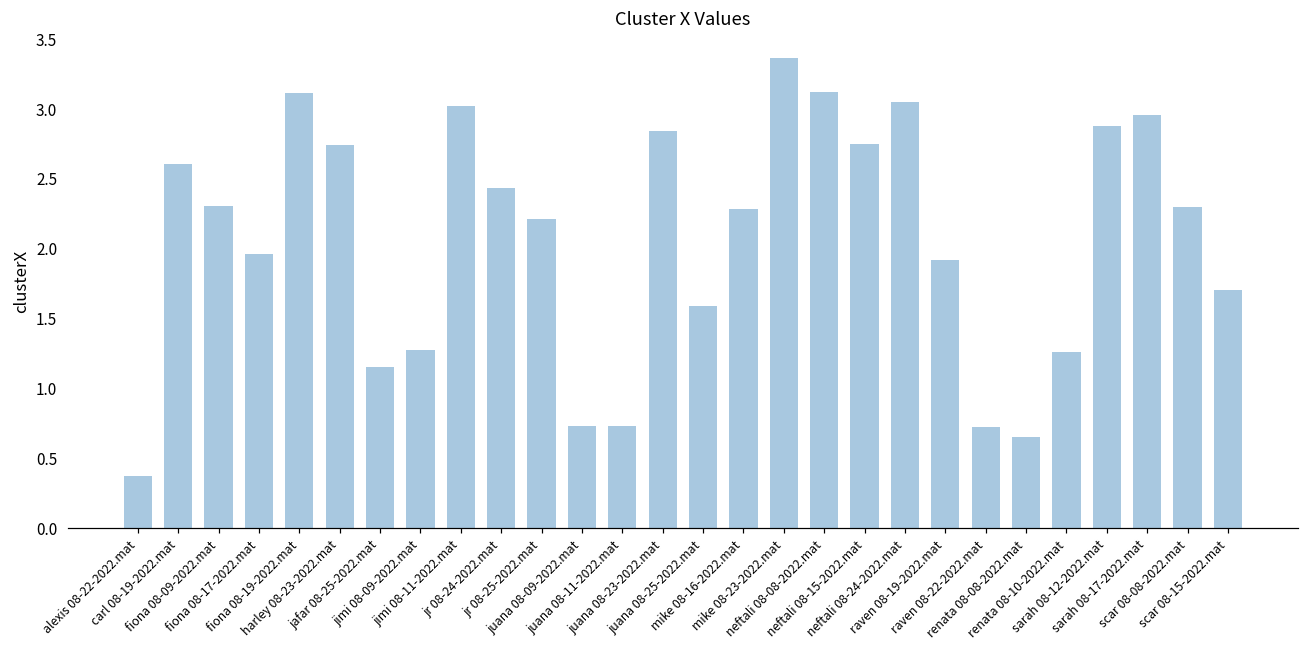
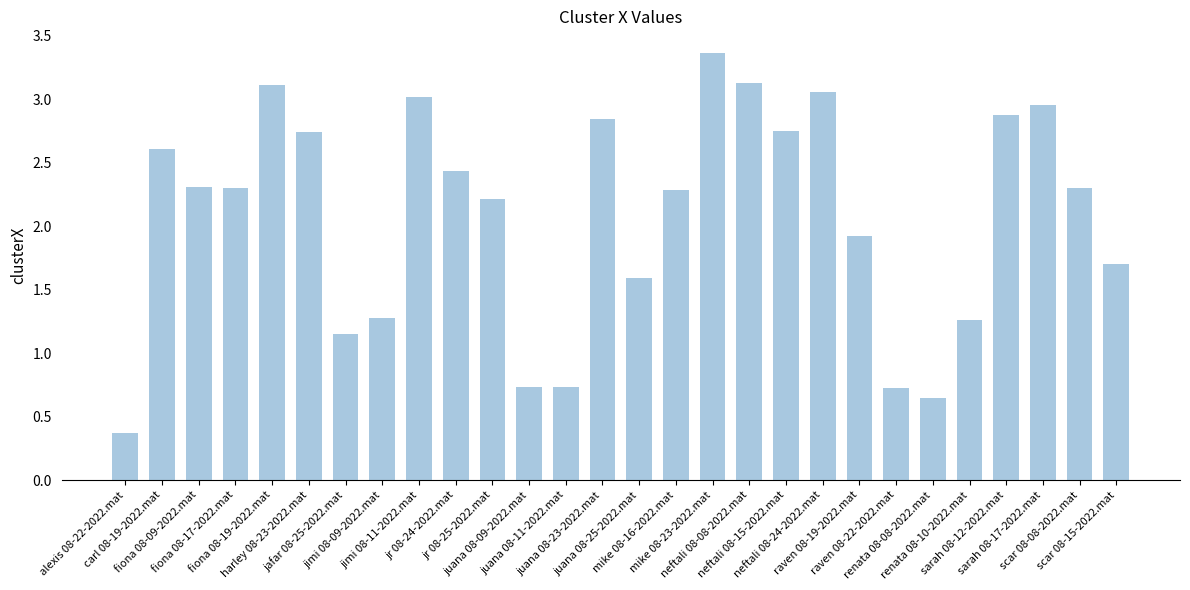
fiona 08-17-2022.mat: 1.96 -> 2.30
